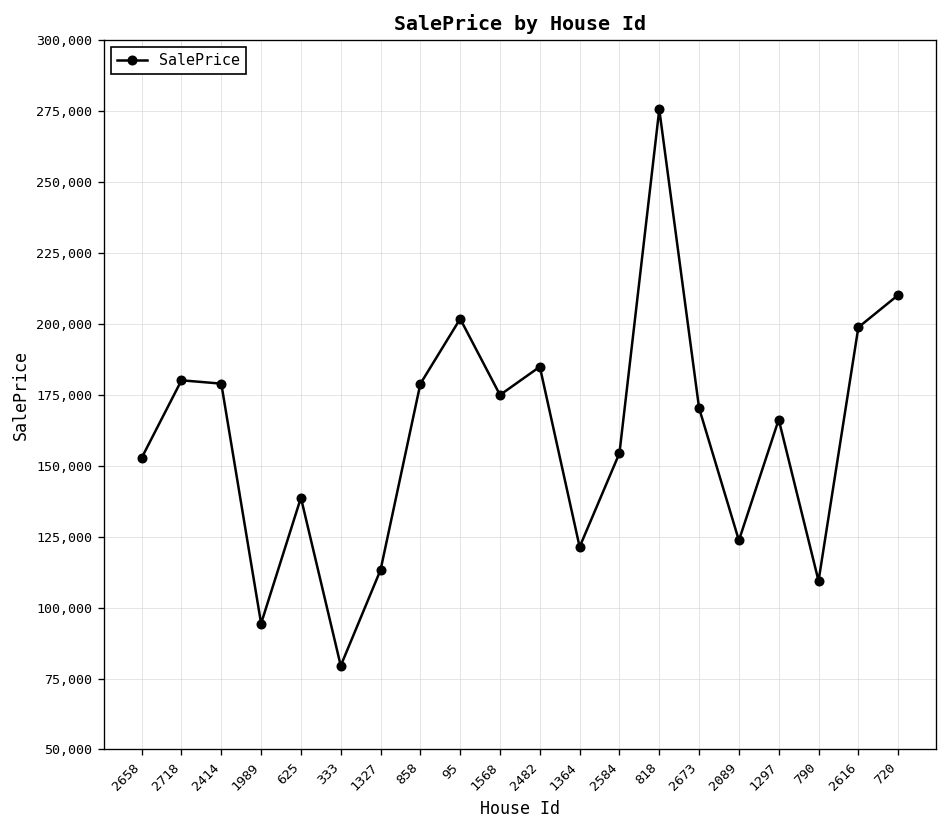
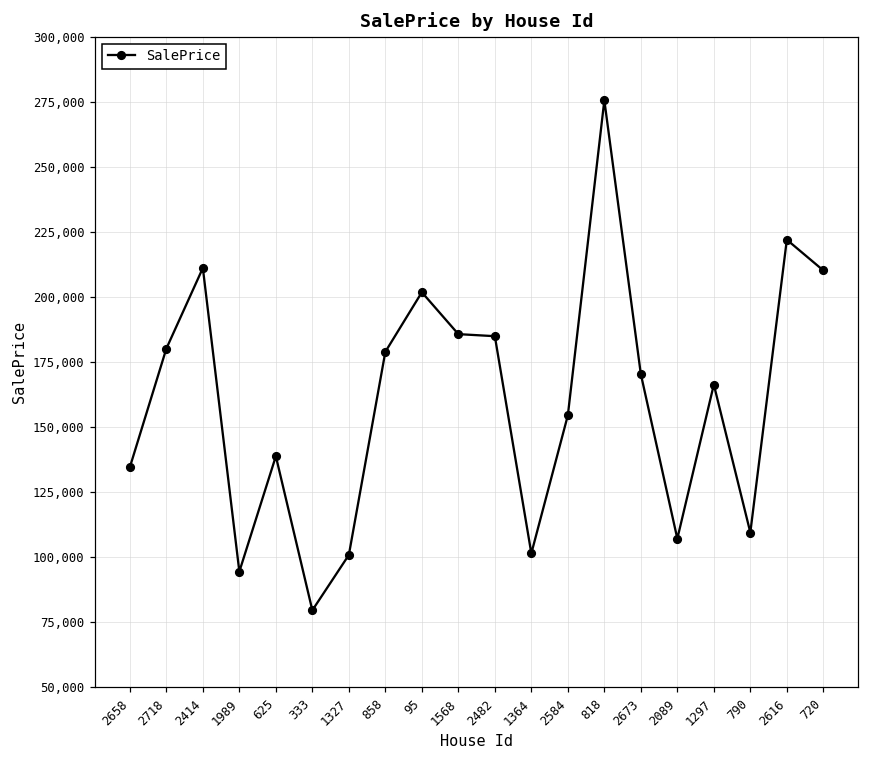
2658: 153,000 -> 134,000
2414: 179,000 -> 211,000
1327: 113,000 -> 101,000
1568: 175,000 -> 186,000
1364: 121,000 -> 101,000
2089: 124,000 -> 107,000
2616: 199,000 -> 222,000
